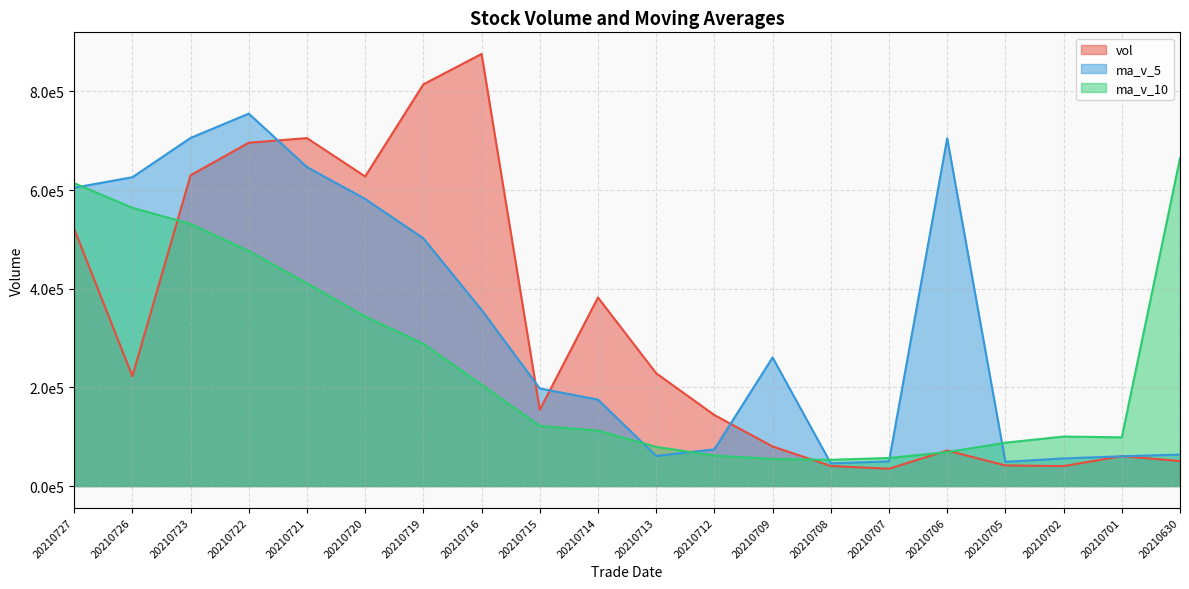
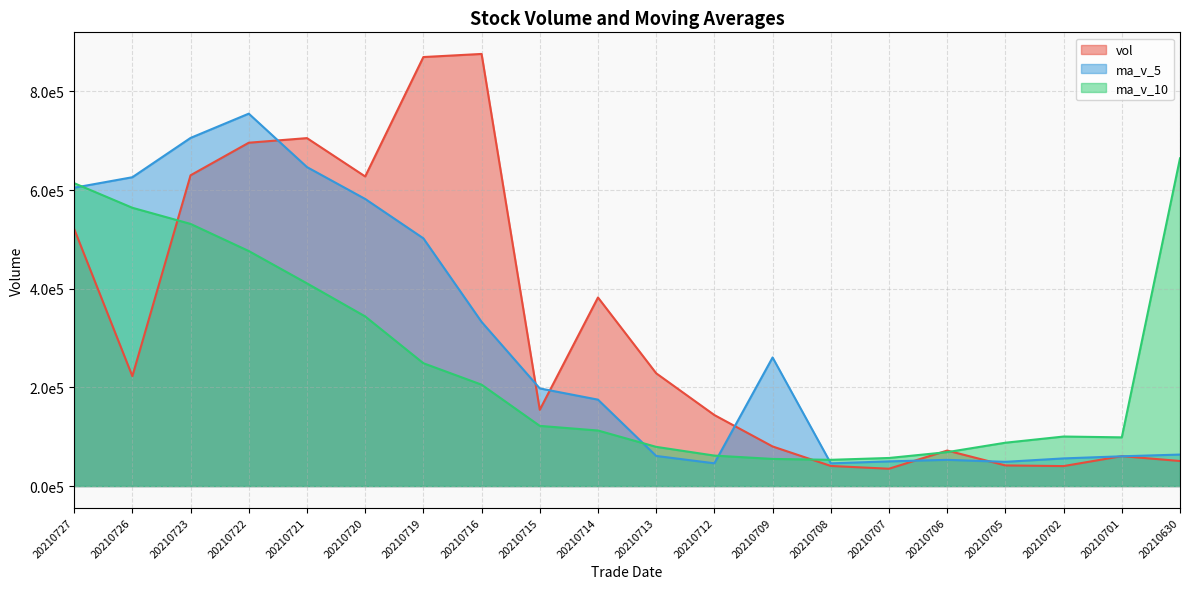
vol, 20210719: 810000 -> 870000
ma_v_10, 20210719: 290000 -> 250000
ma_v_5, 20210716: 360000 -> 330000
ma_v_5, 20210712: 70000 -> 50000
ma_v_5, 20210706: 700000 -> 50000
